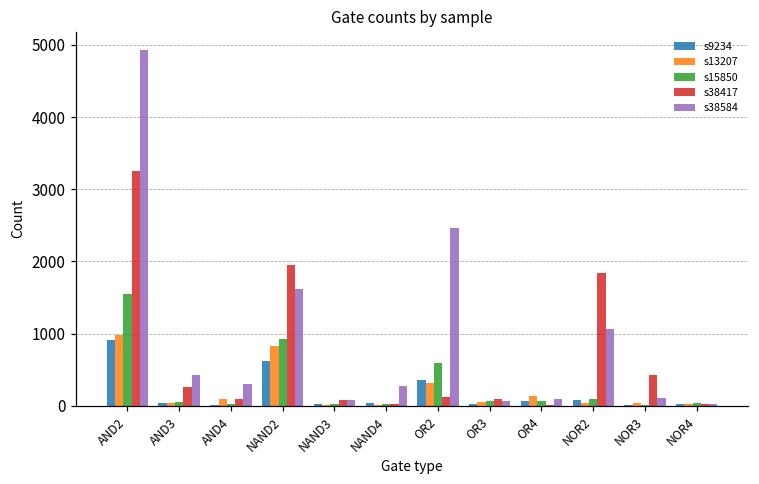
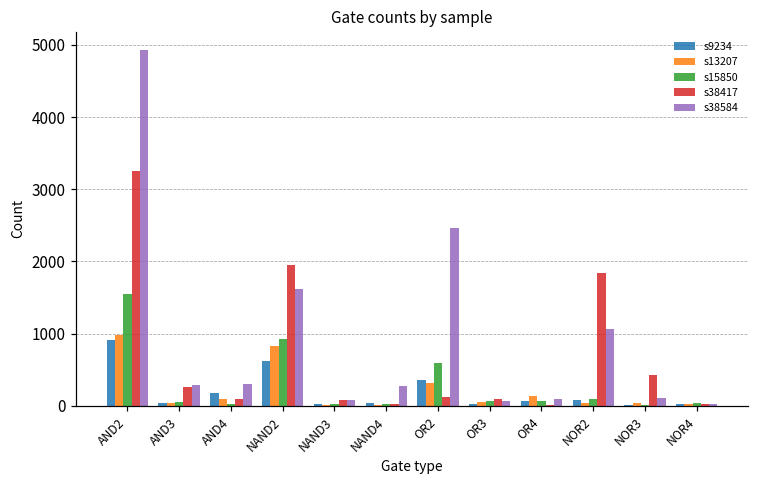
s38584, AND3: 400 -> 300
s9234, AND4: 0 -> 200
